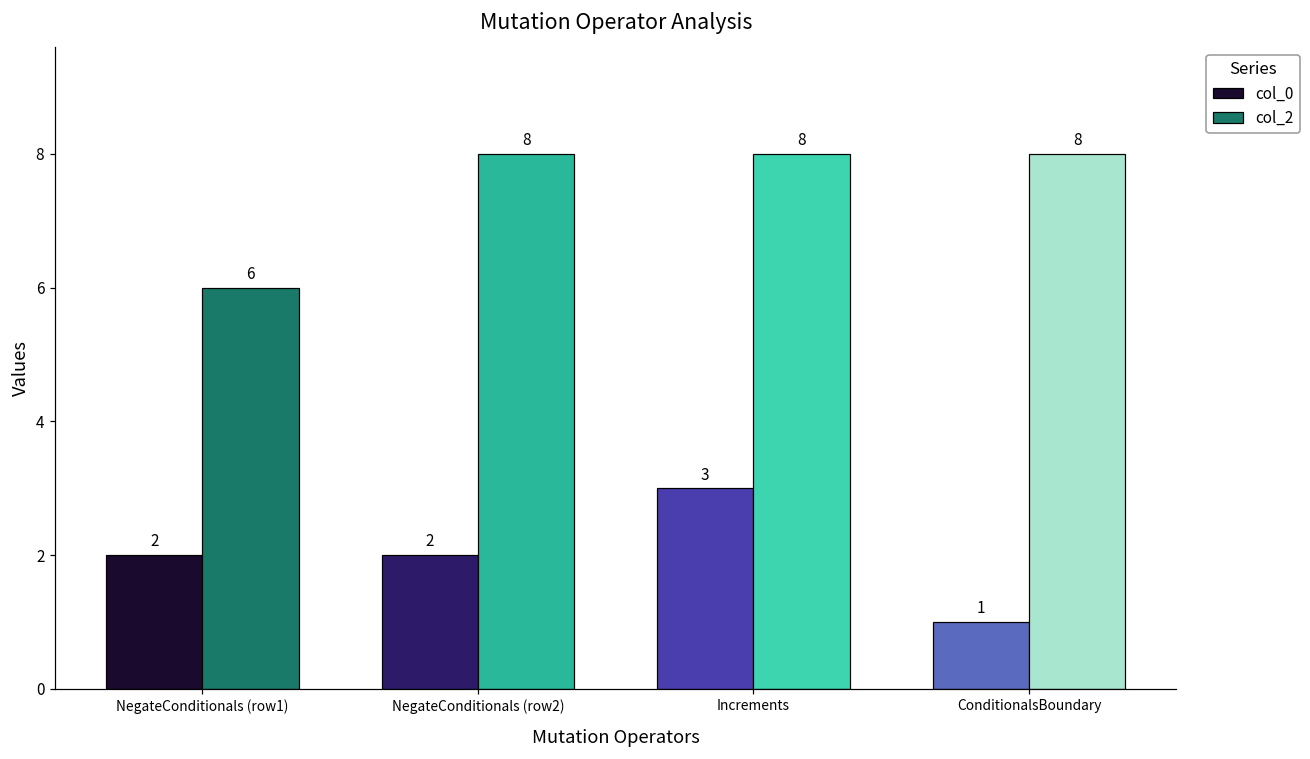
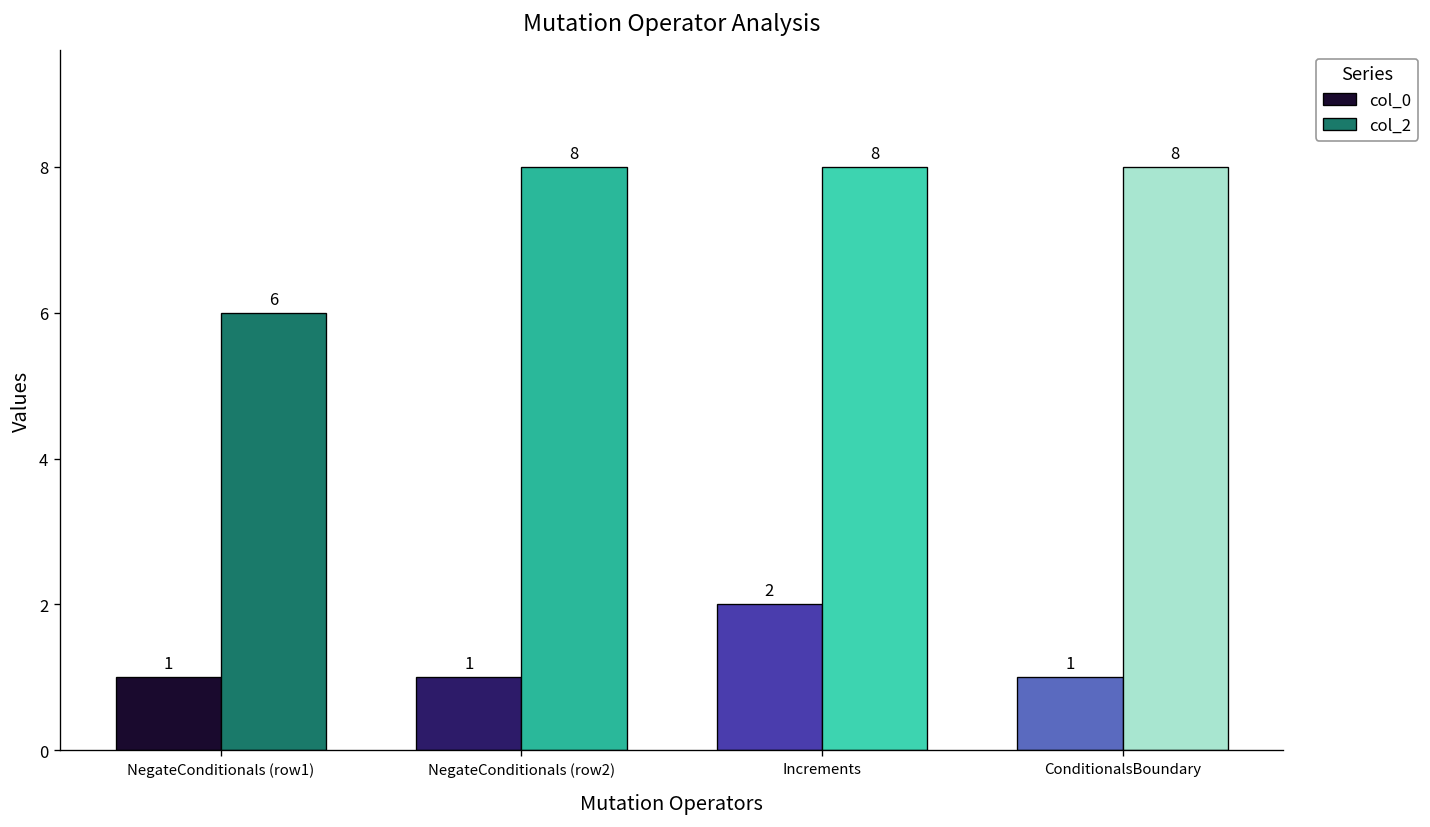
col_0, NegateConditionals (row1): 2 -> 1
col_0, NegateConditionals (row2): 2 -> 1
col_0, Increments: 3 -> 2
